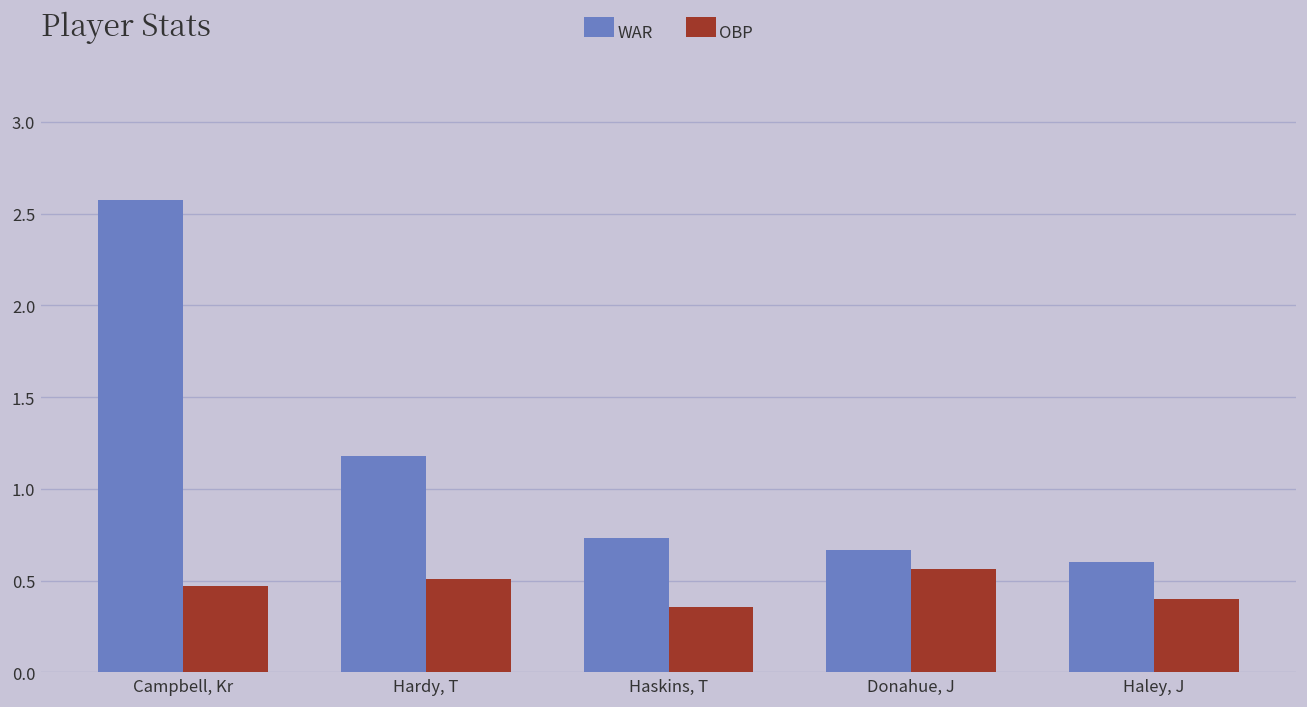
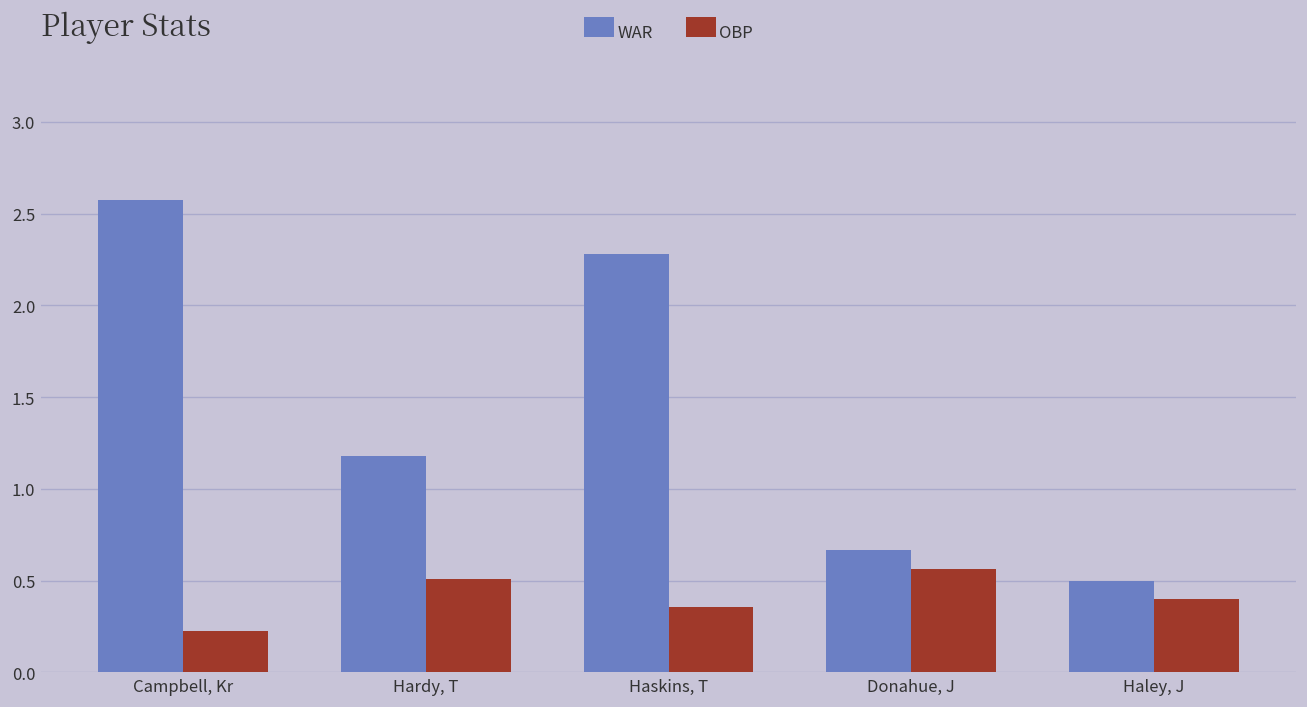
OBP, Campbell, Kr: 0.47 -> 0.22
WAR, Haskins, T: 0.73 -> 2.28
WAR, Haley, J: 0.60 -> 0.50
